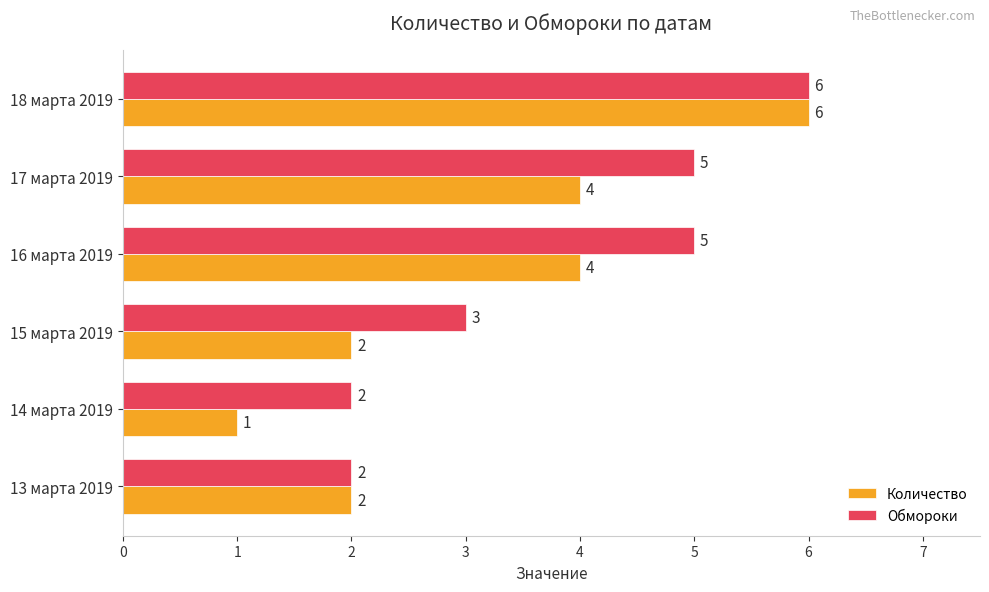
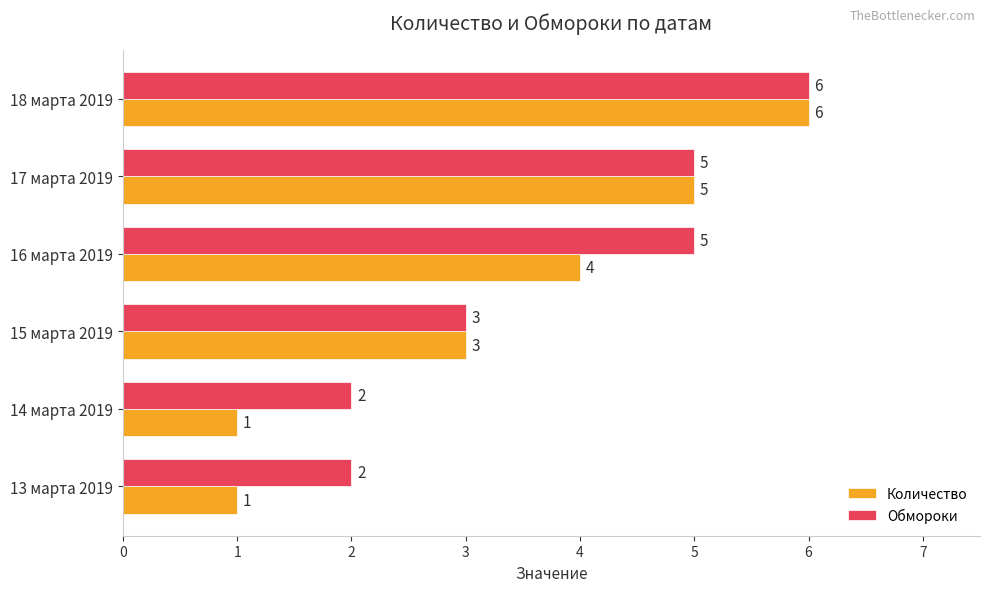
Количество, 17 марта 2019: 4 -> 5
Количество, 15 марта 2019: 2 -> 3
Количество, 13 марта 2019: 2 -> 1
